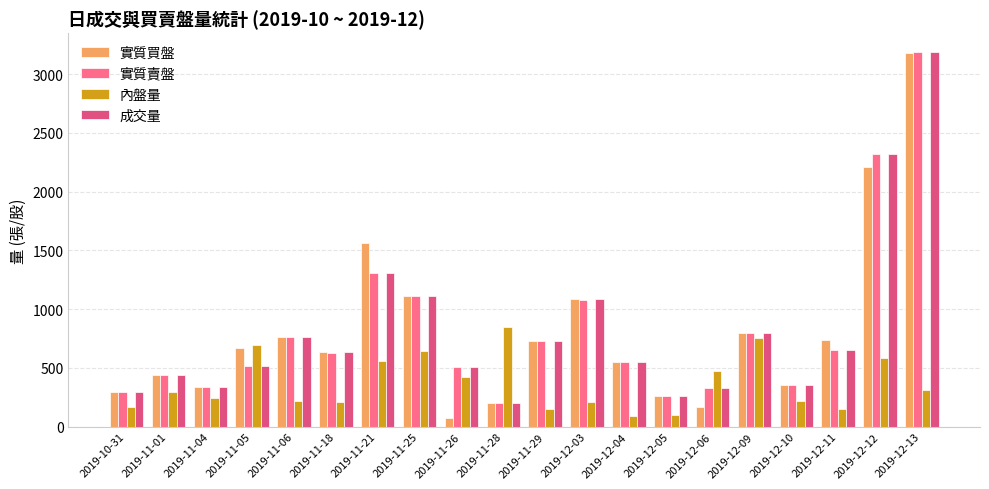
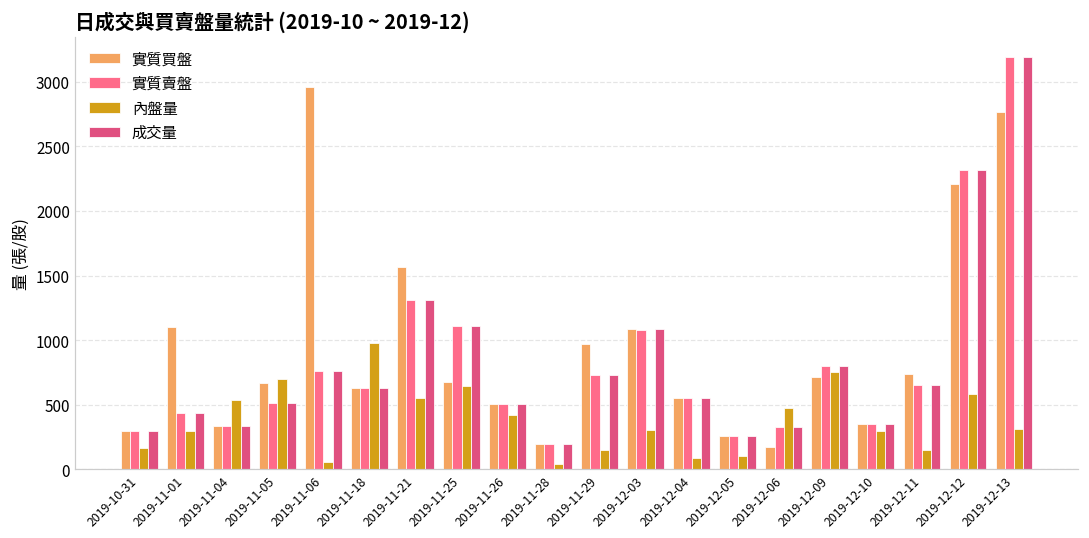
實質買盤, 2019-11-01: 440 -> 1100
內盤量, 2019-11-04: 240 -> 530
實質買盤, 2019-11-06: 770 -> 2960
內盤量, 2019-11-06: 220 -> 60
內盤量, 2019-11-18: 210 -> 980
實質買盤, 2019-11-25: 1110 -> 670
實質買盤, 2019-11-26: 70 -> 500
內盤量, 2019-11-28: 850 -> 40
實質買盤, 2019-11-29: 730 -> 970
內盤量, 2019-12-03: 210 -> 300
實質買盤, 2019-12-09: 800 -> 720
內盤量, 2019-12-10: 220 -> 300
實質買盤, 2019-12-13: 3180 -> 2770
